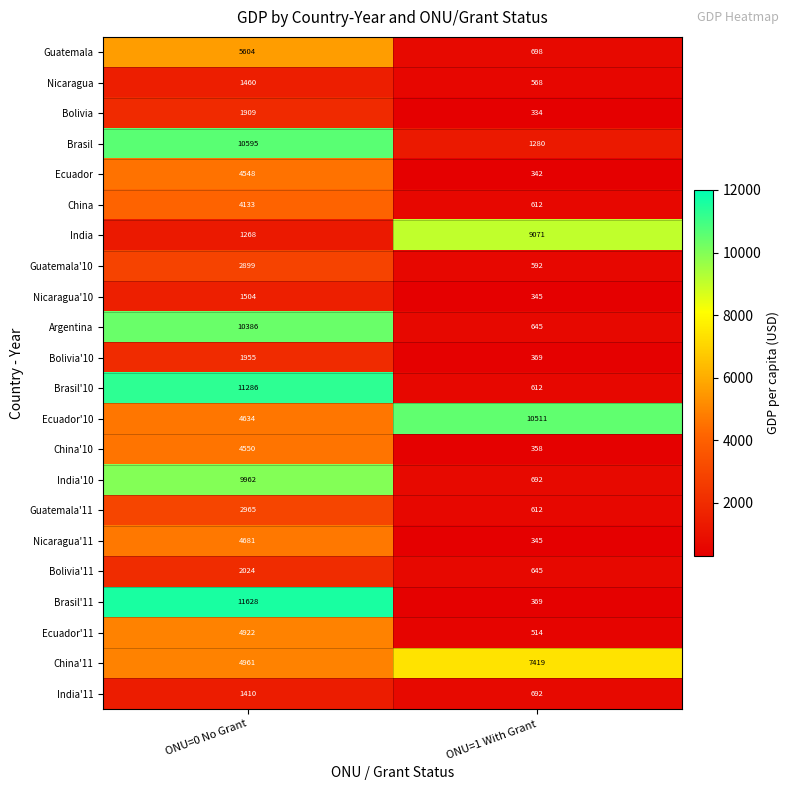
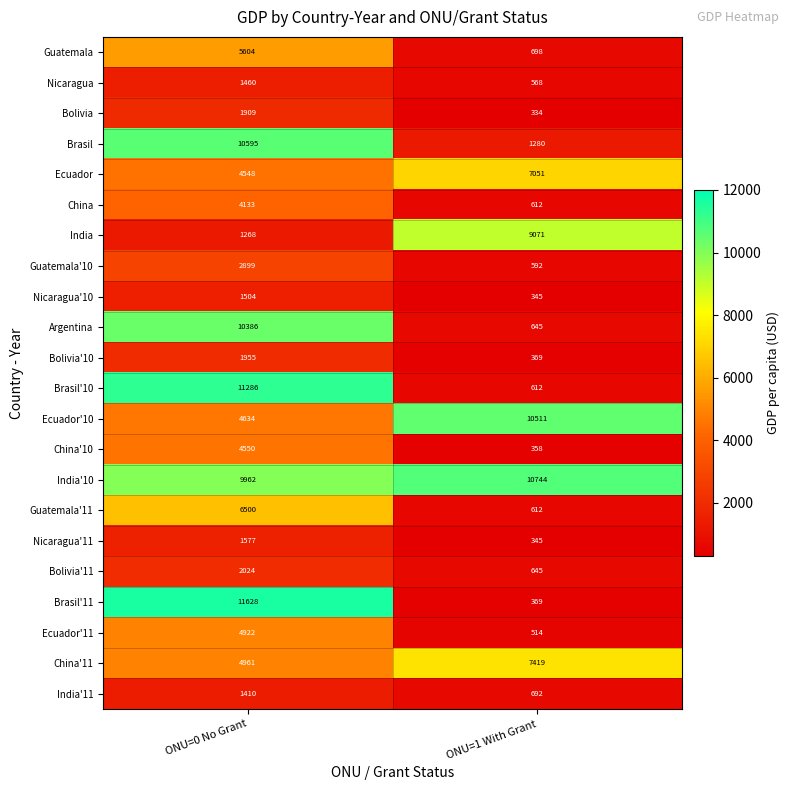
Ecuador, ONU=1 With Grant: 342 -> 7051
India'10, ONU=1 With Grant: 692 -> 10744
Guatemala'11, ONU=0 No Grant: 2965 -> 6500
Nicaragua'11, ONU=0 No Grant: 4681 -> 1577
